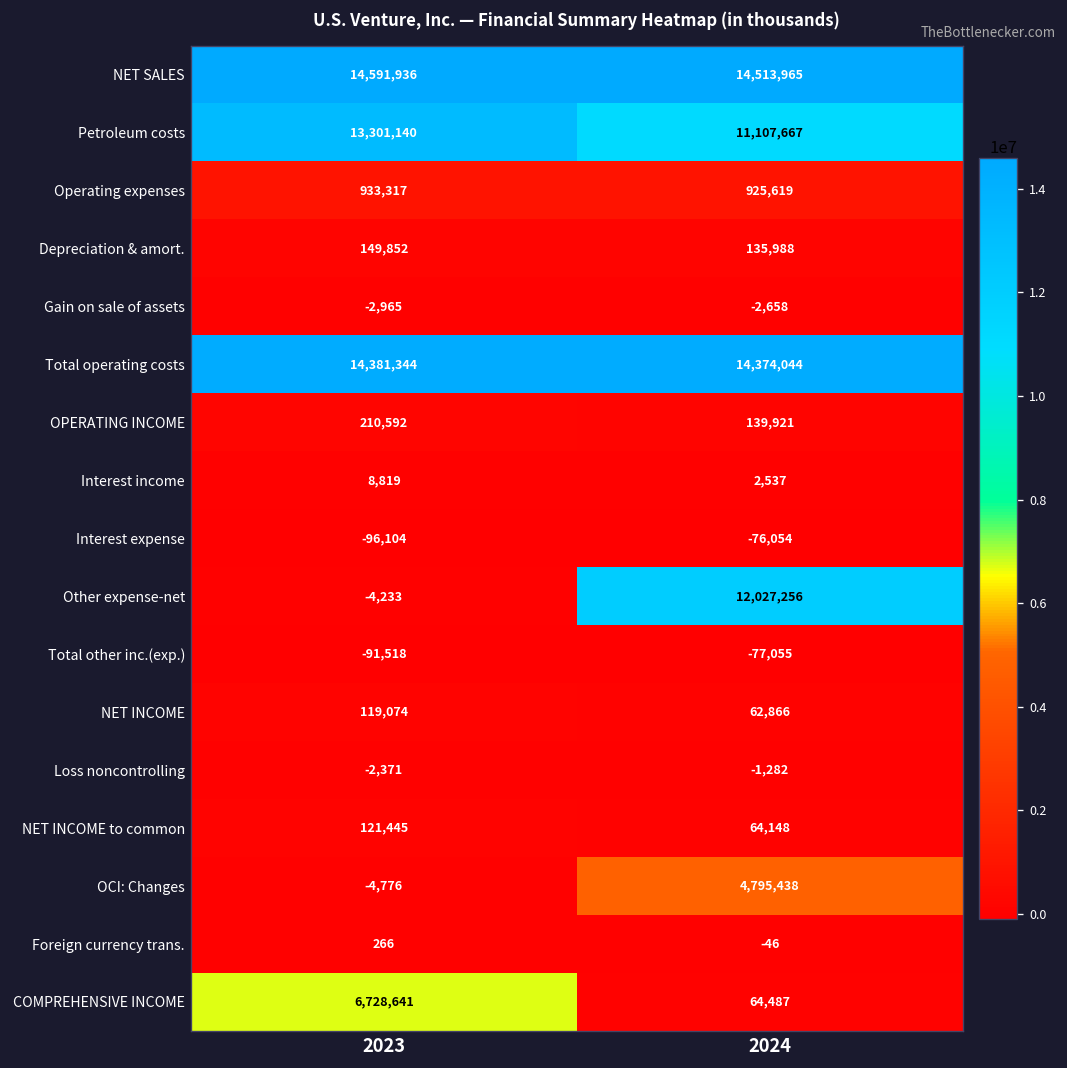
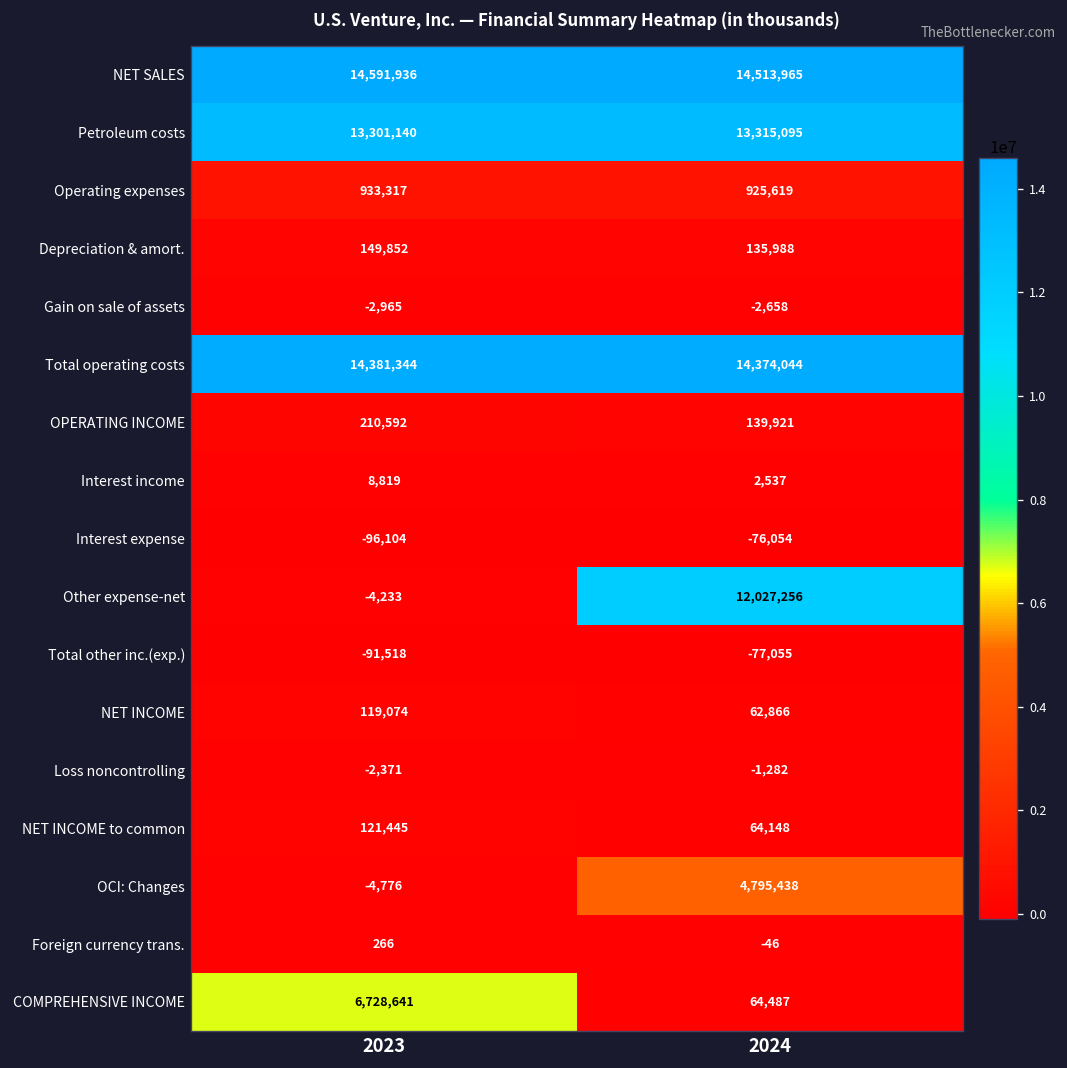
Petroleum costs, 2024: 11,107,667 -> 13,315,095
